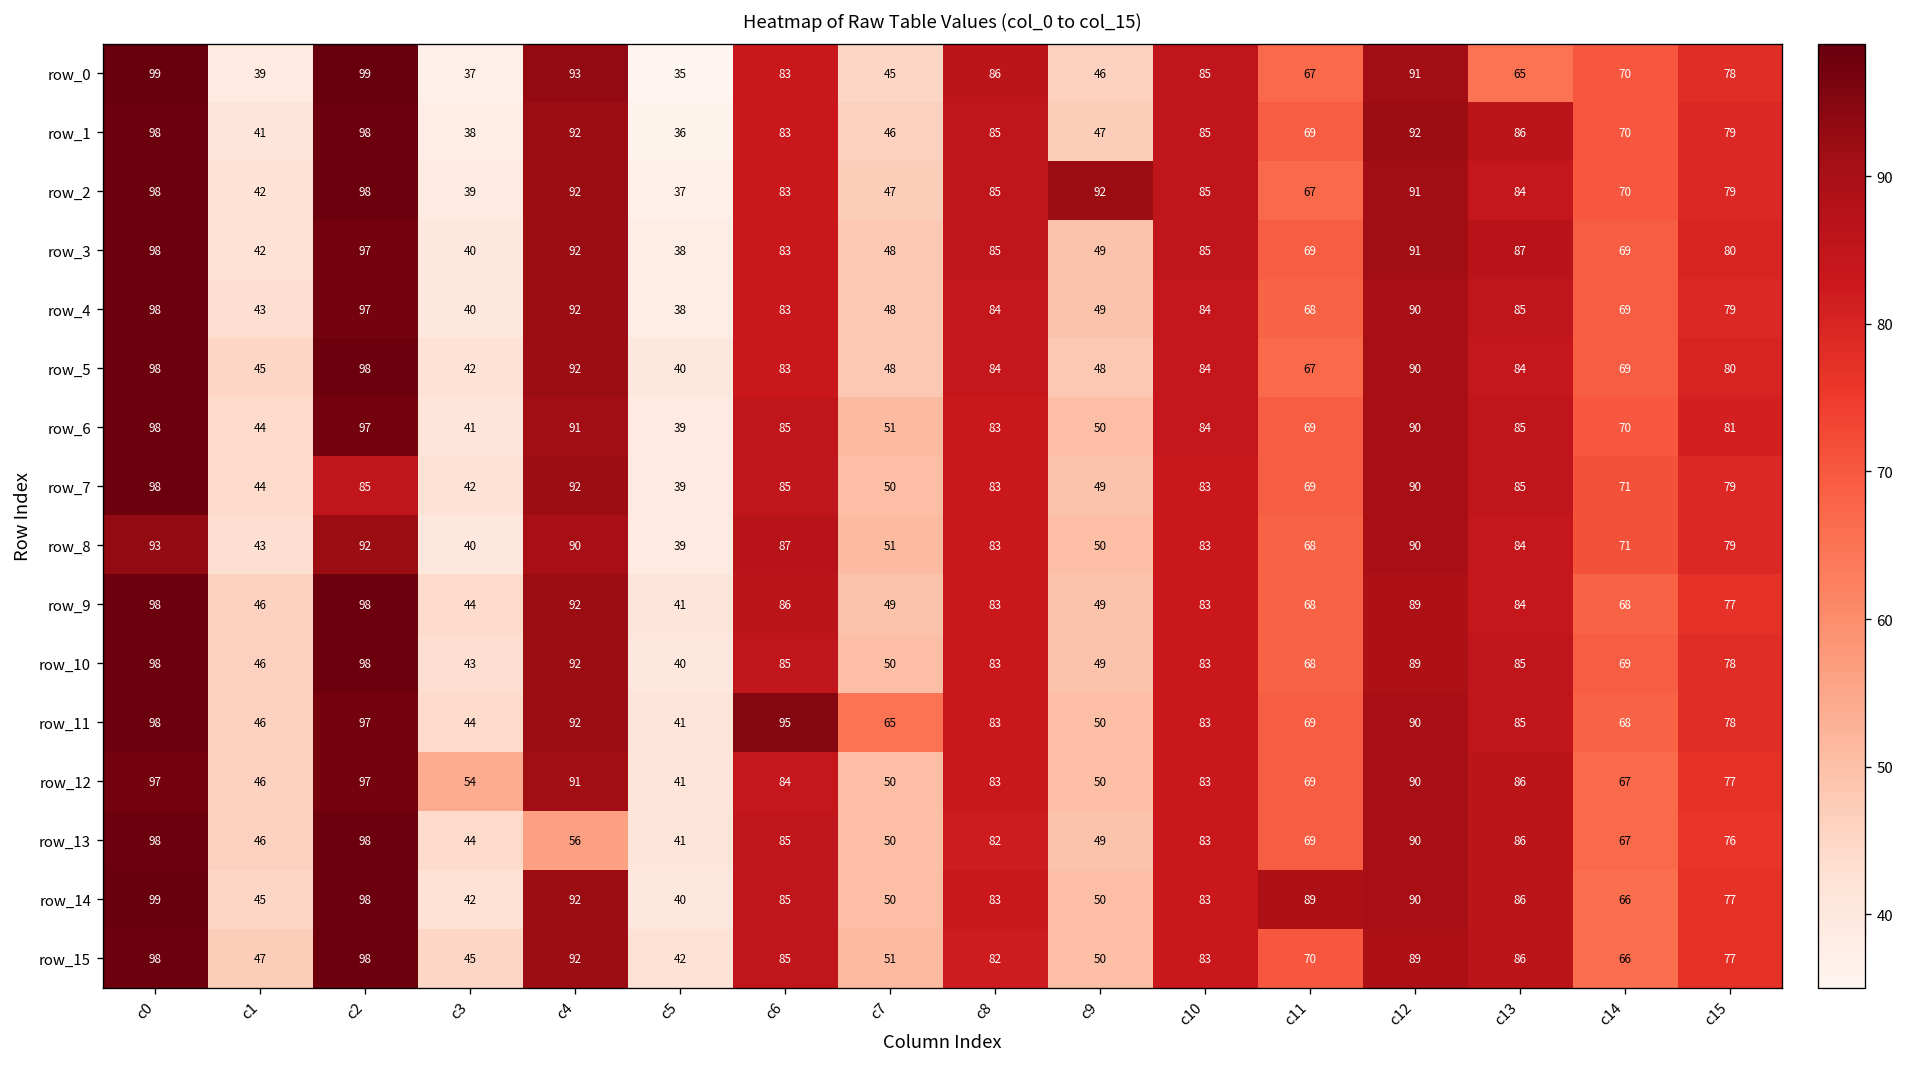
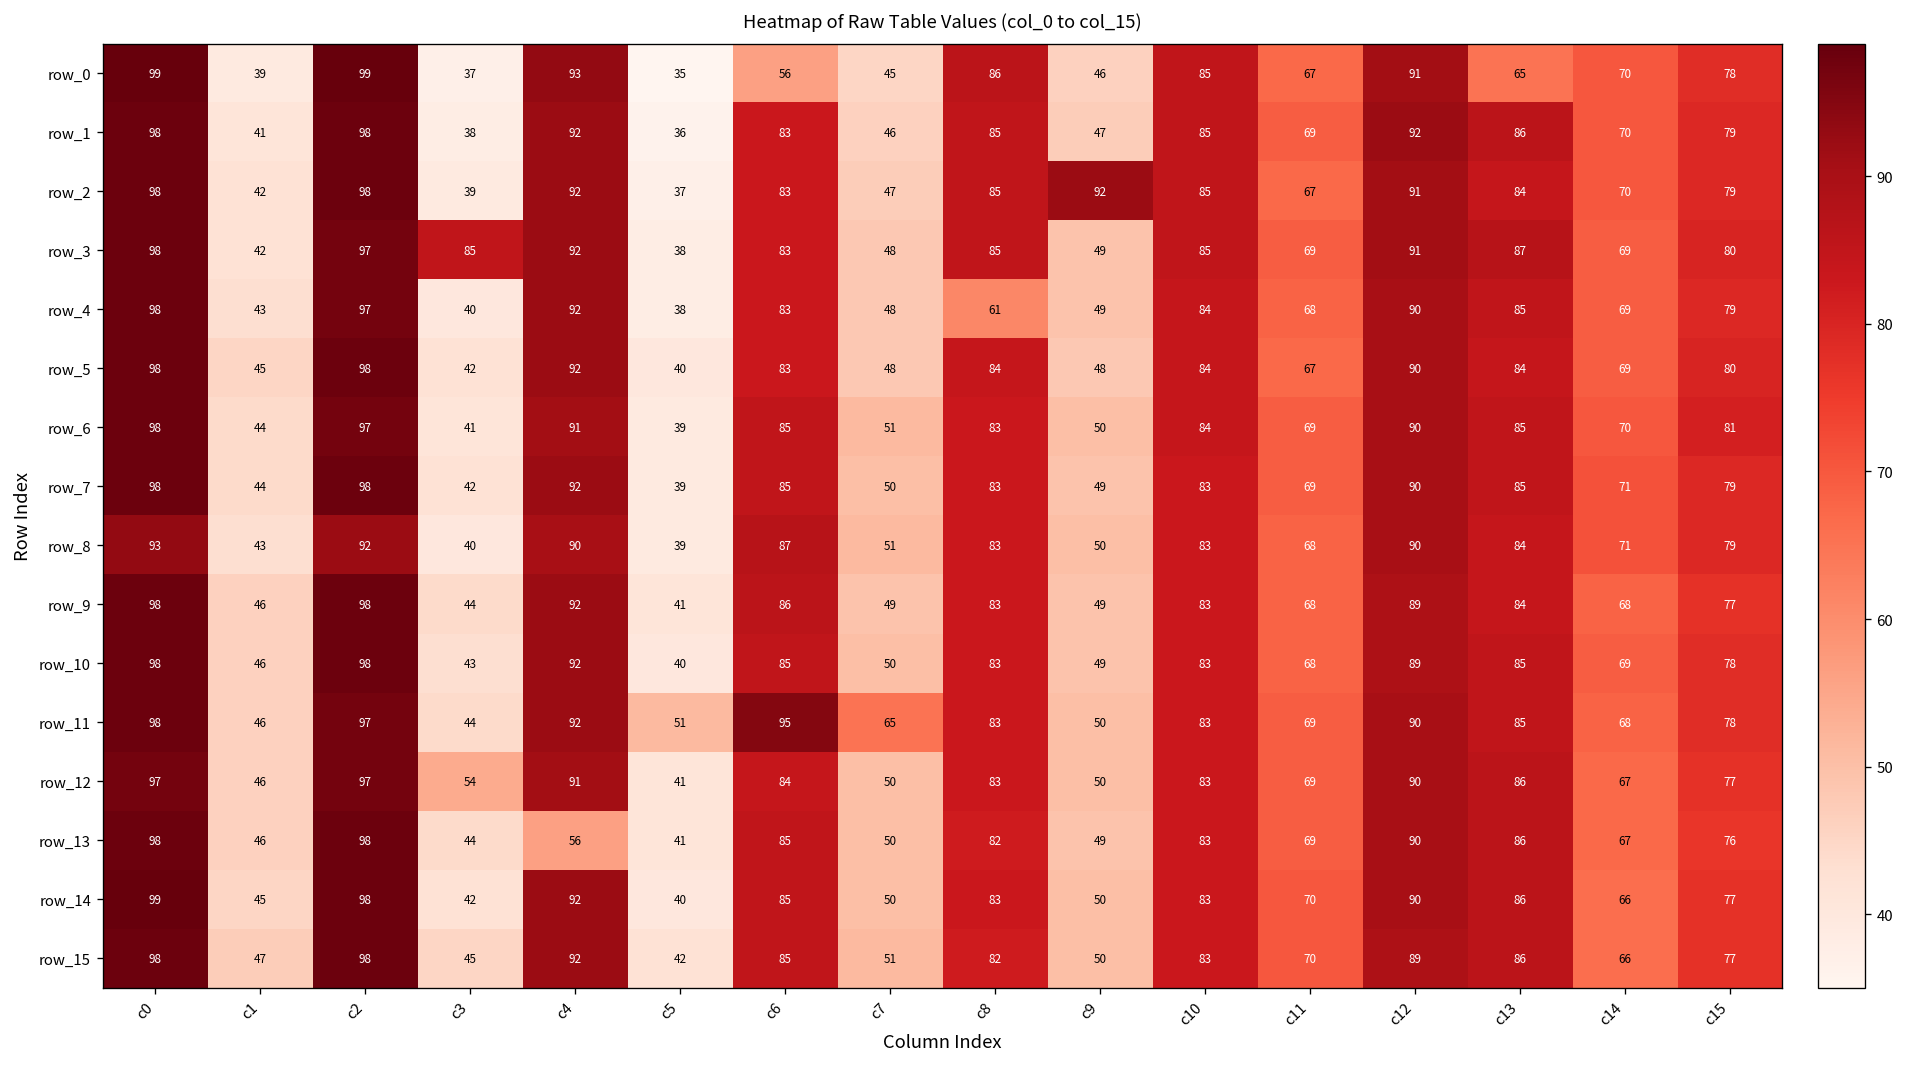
row_0, c6: 83 -> 56
row_3, c3: 40 -> 85
row_4, c8: 84 -> 61
row_7, c2: 85 -> 98
row_11, c5: 41 -> 51
row_14, c11: 89 -> 70
